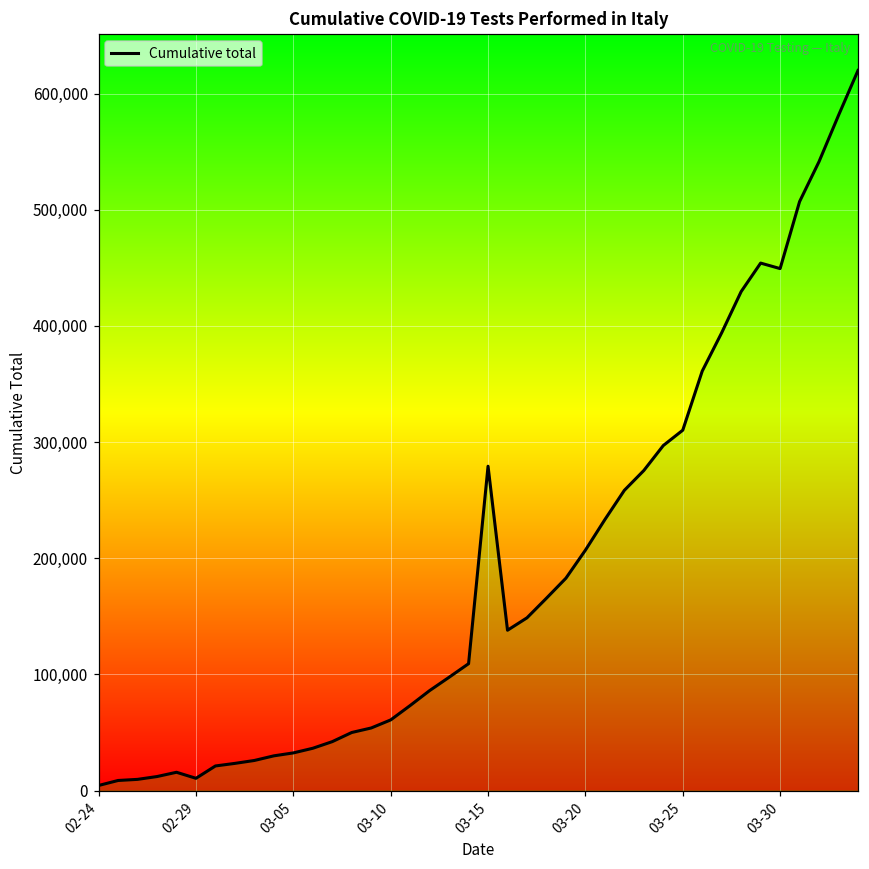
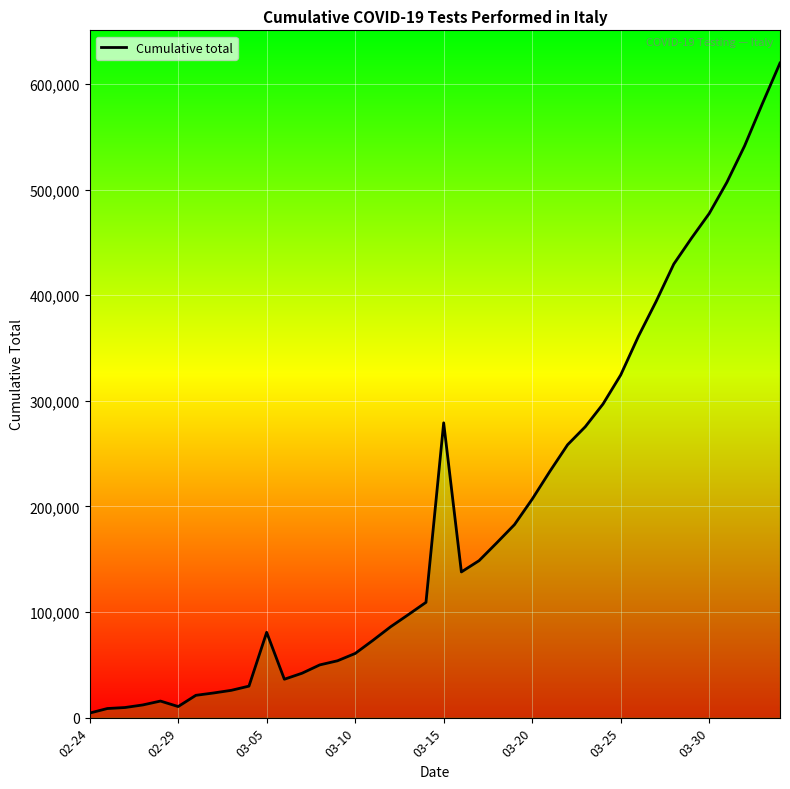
03-05: 32,000 -> 81,000
03-25: 310,000 -> 324,000
03-30: 449,000 -> 477,000
